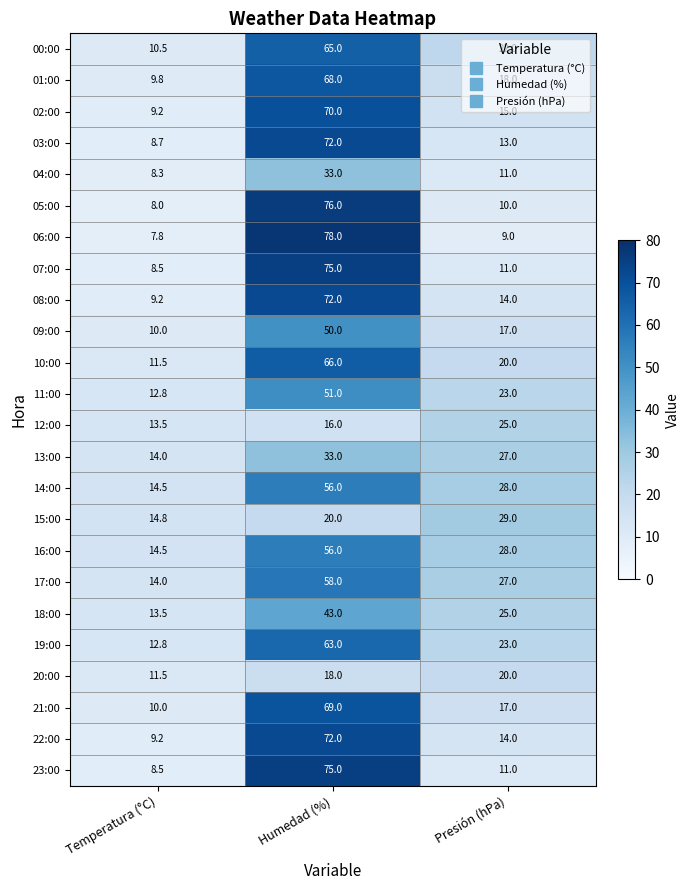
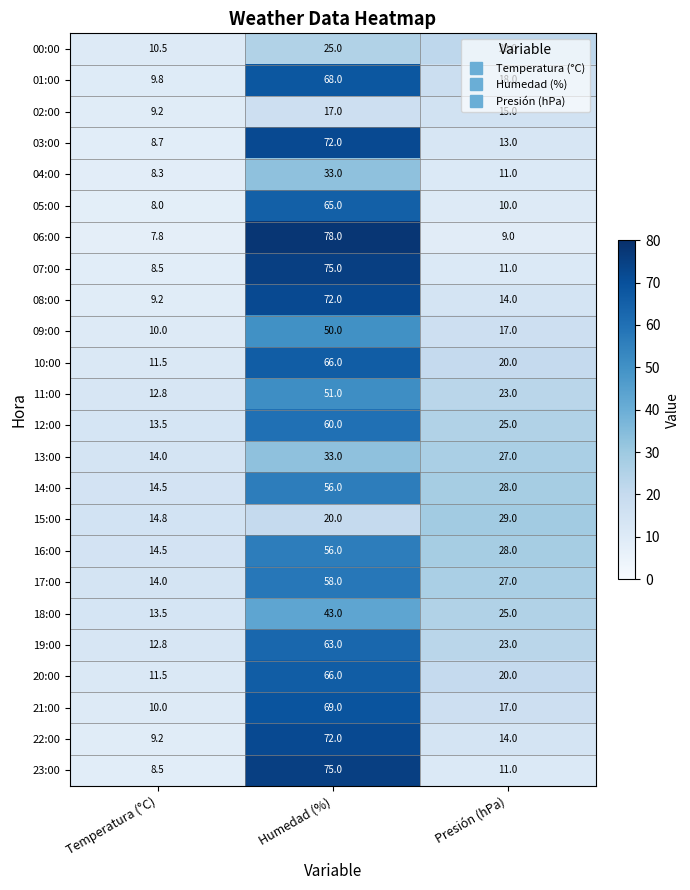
00:00, Humedad (%): 65.0 -> 25.0
02:00, Humedad (%): 70.0 -> 17.0
05:00, Humedad (%): 76.0 -> 65.0
12:00, Humedad (%): 16.0 -> 60.0
20:00, Humedad (%): 18.0 -> 66.0
